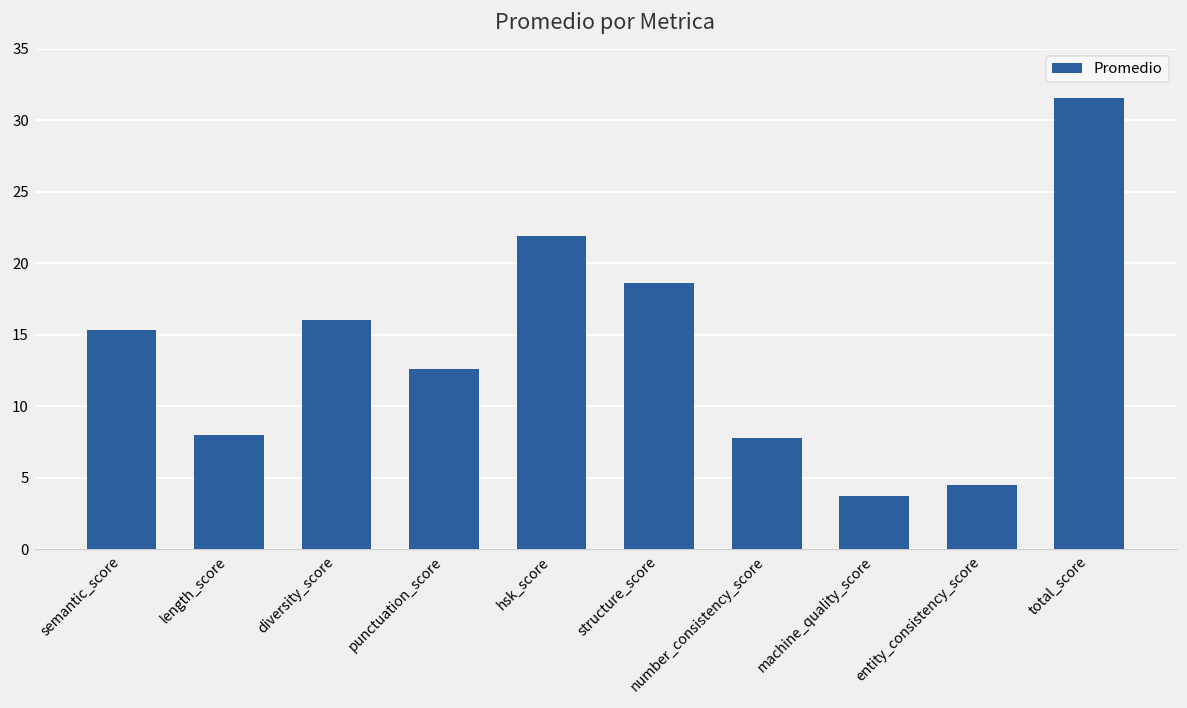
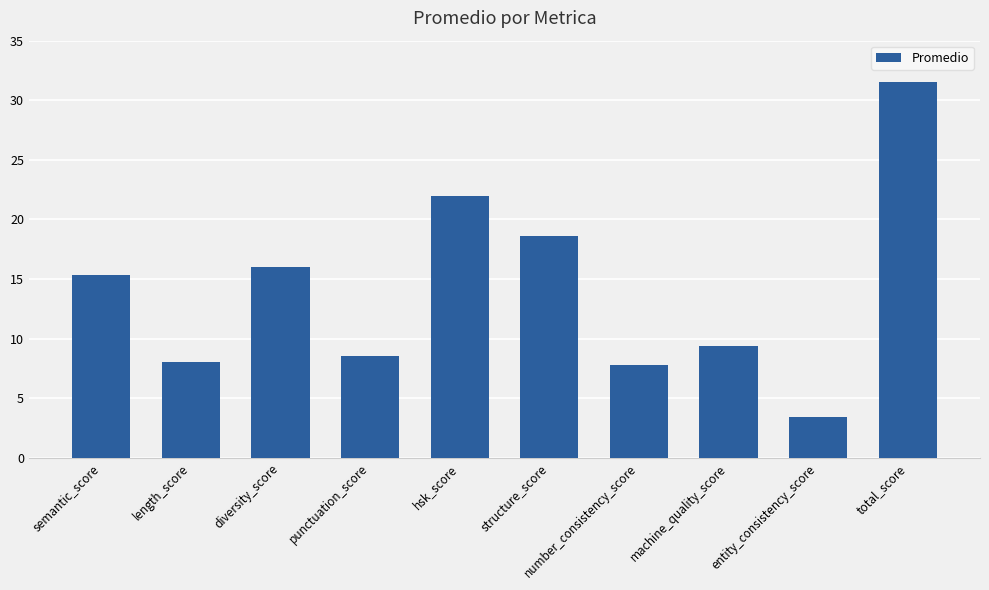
punctuation_score: 12.6 -> 8.5
machine_quality_score: 3.7 -> 9.4
entity_consistency_score: 4.5 -> 3.4
